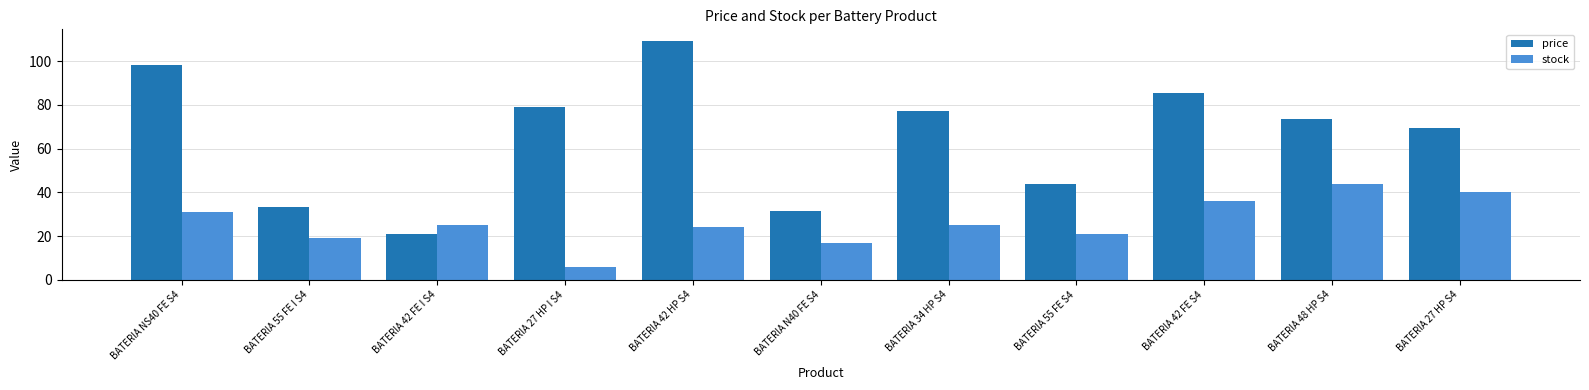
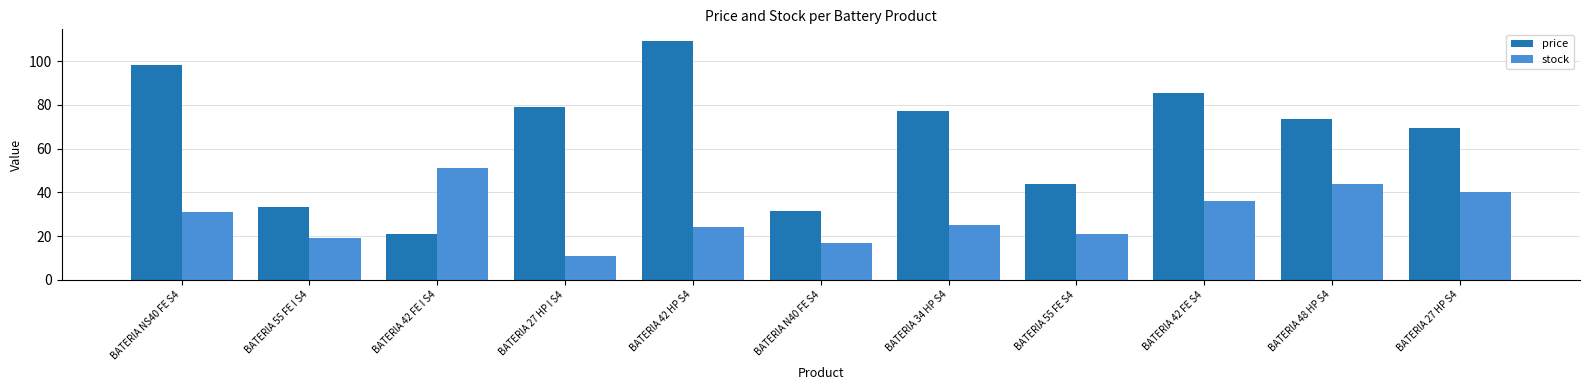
stock, BATERIA 42 FE I S4: 25 -> 51
stock, BATERIA 27 HP I S4: 6 -> 11
